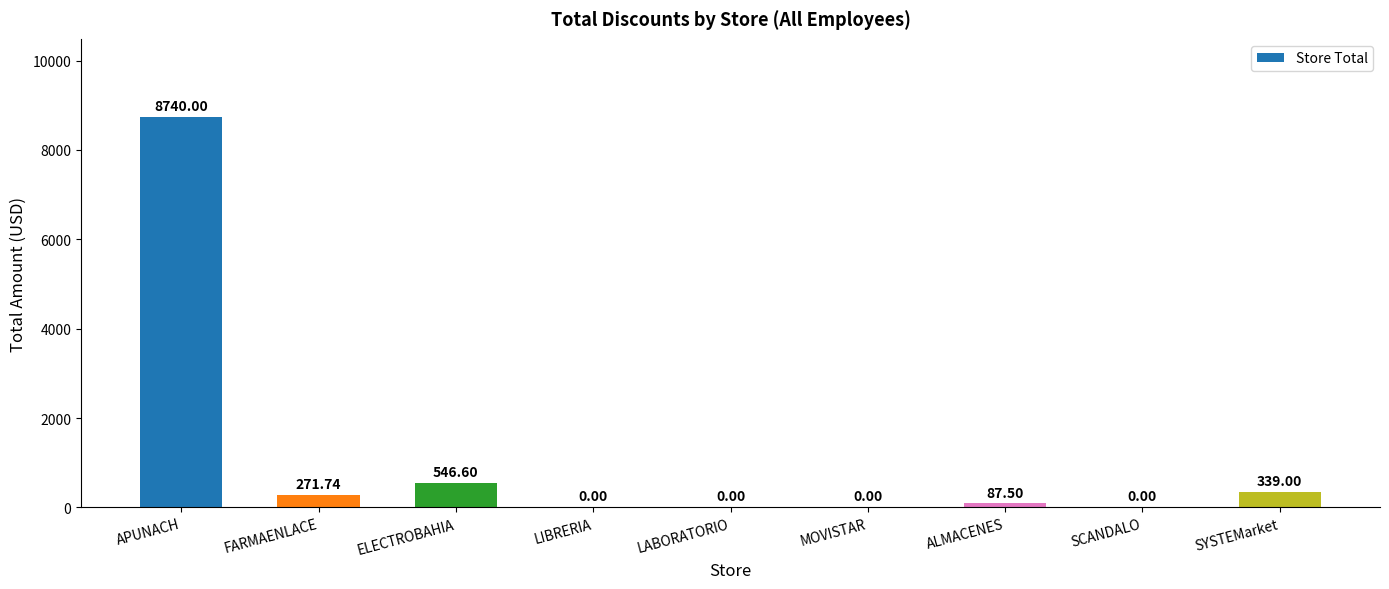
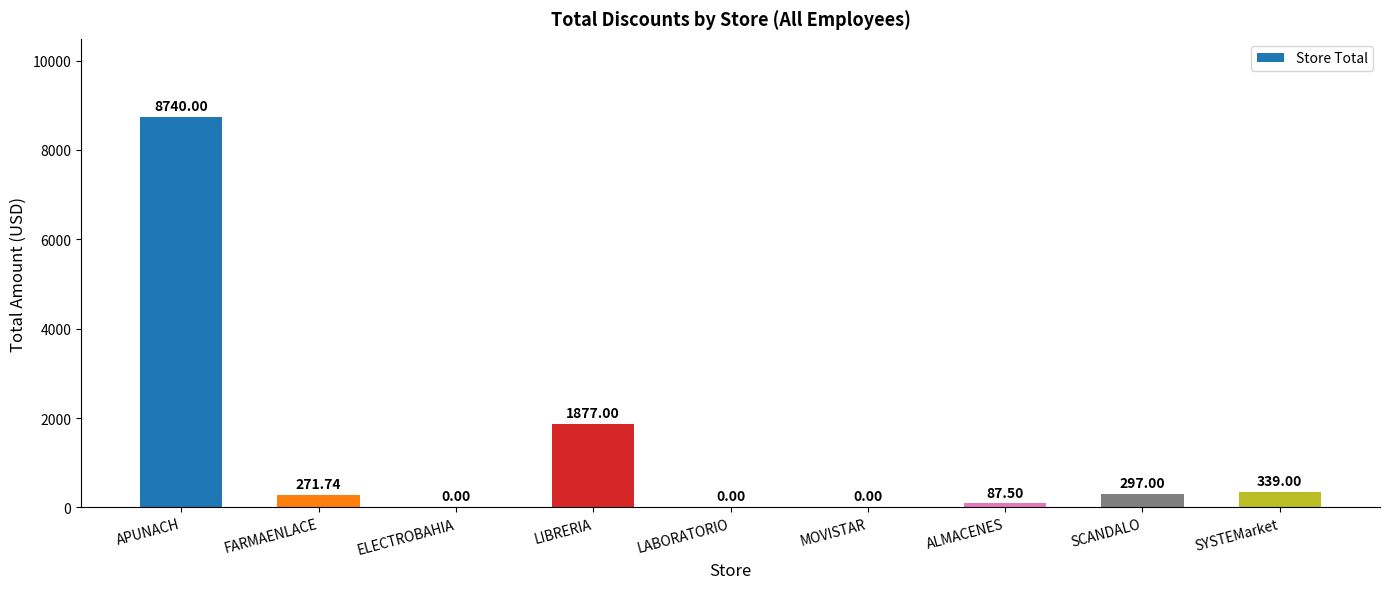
ELECTROBAHIA: 546.60 -> 0.00
LIBRERIA: 0.00 -> 1877.00
SCANDALO: 0.00 -> 297.00
